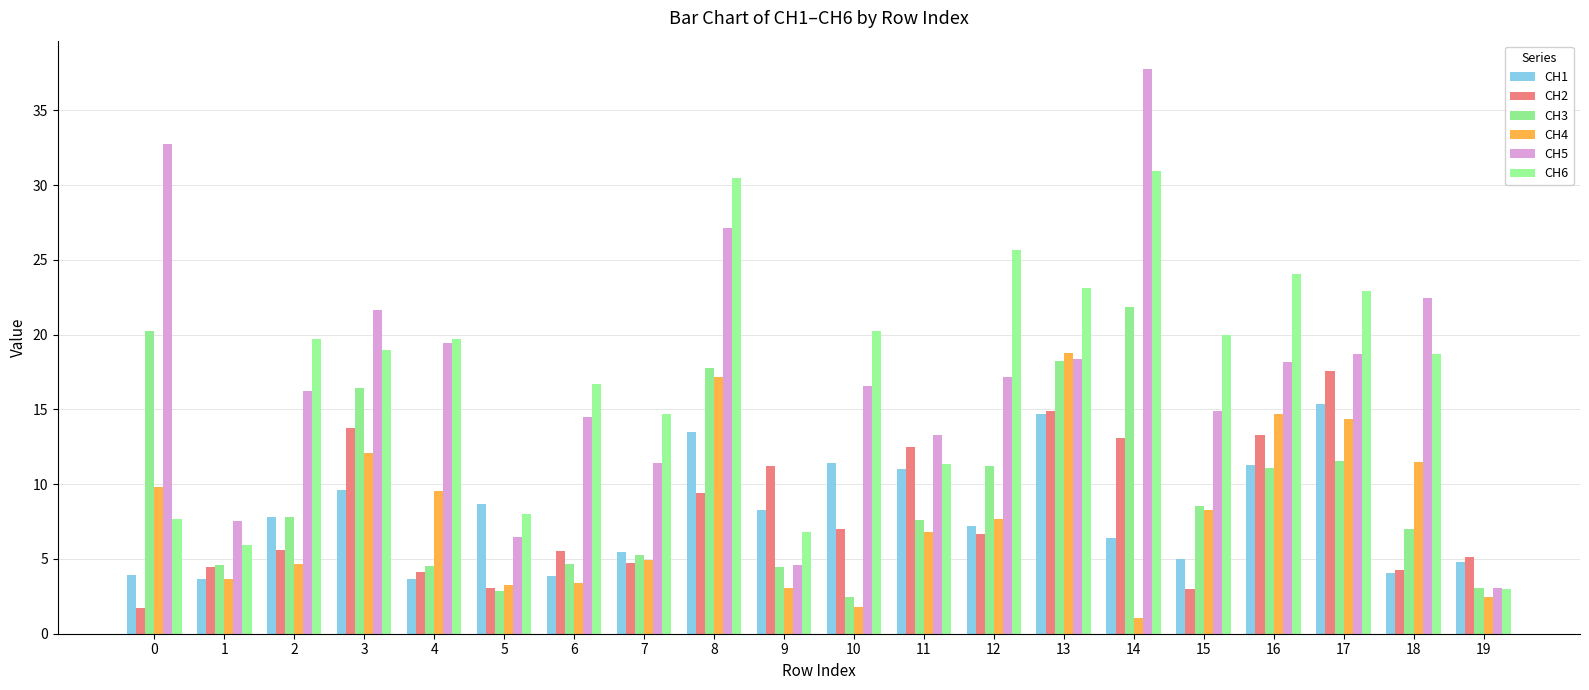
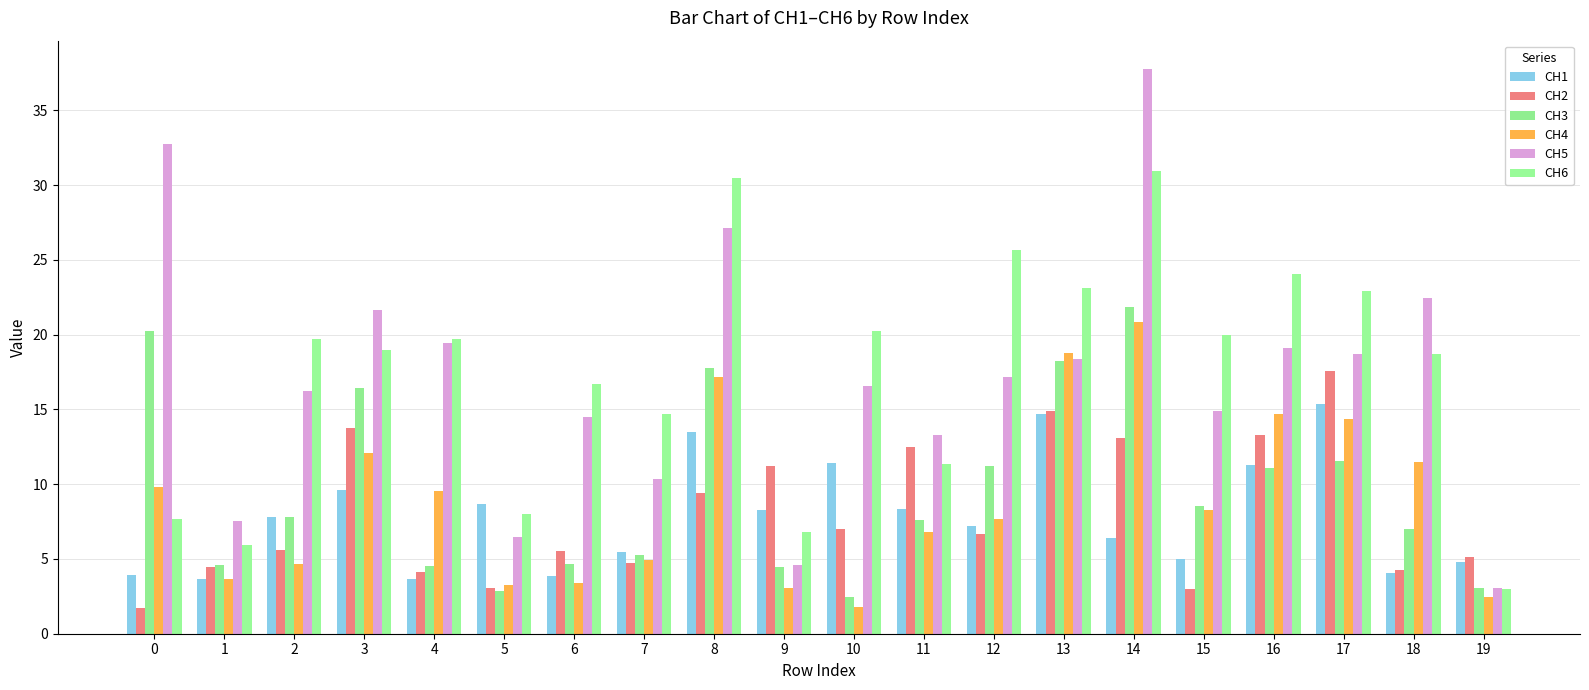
CH5, 7: 11.4 -> 10.3
CH1, 11: 11.0 -> 8.3
CH4, 14: 1.0 -> 20.9
CH5, 16: 18.1 -> 19.1
